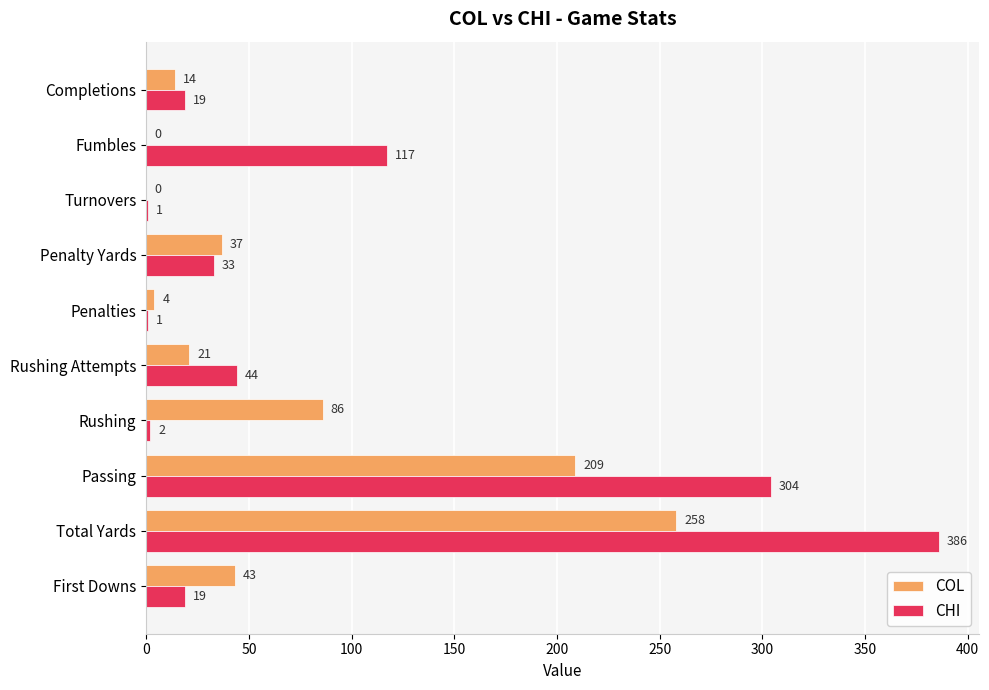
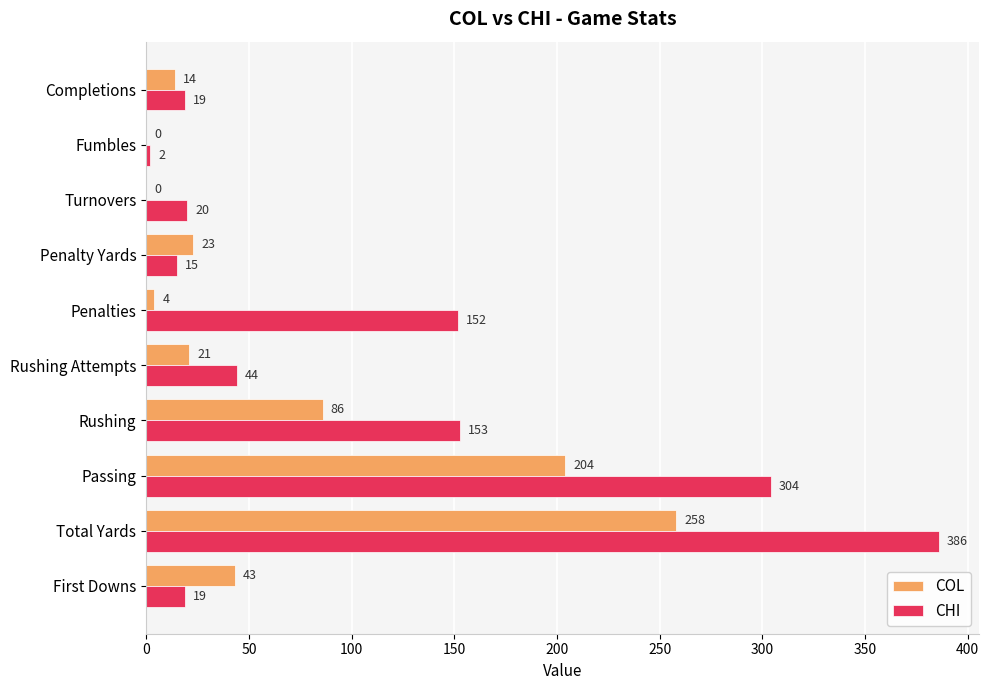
CHI, Fumbles: 117 -> 2
CHI, Turnovers: 1 -> 20
COL, Penalty Yards: 37 -> 23
CHI, Penalty Yards: 33 -> 15
CHI, Penalties: 1 -> 152
CHI, Rushing: 2 -> 153
COL, Passing: 209 -> 204
